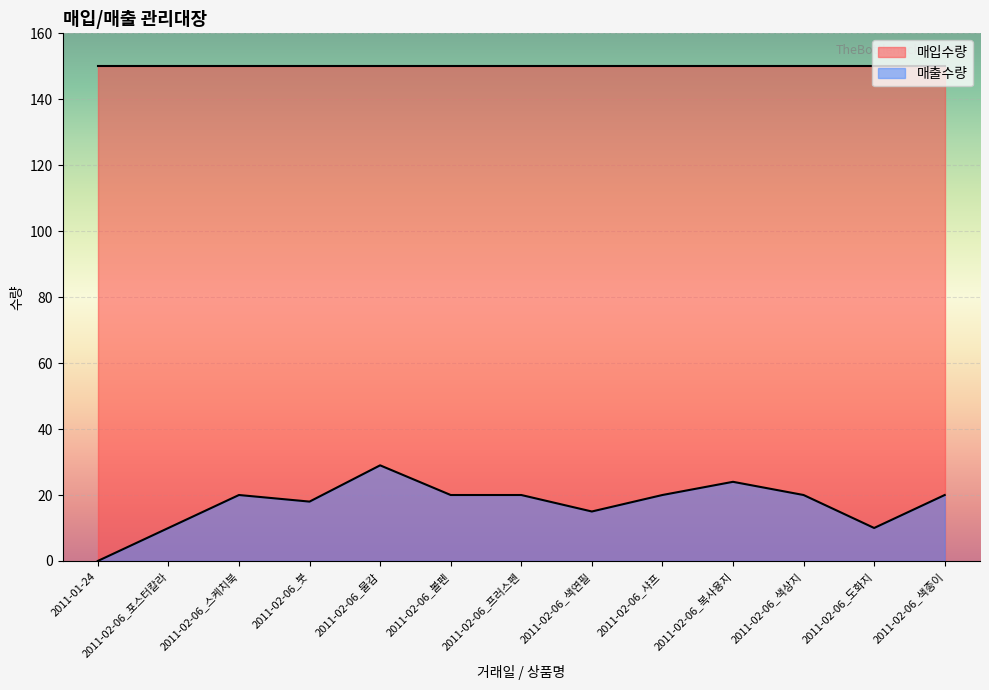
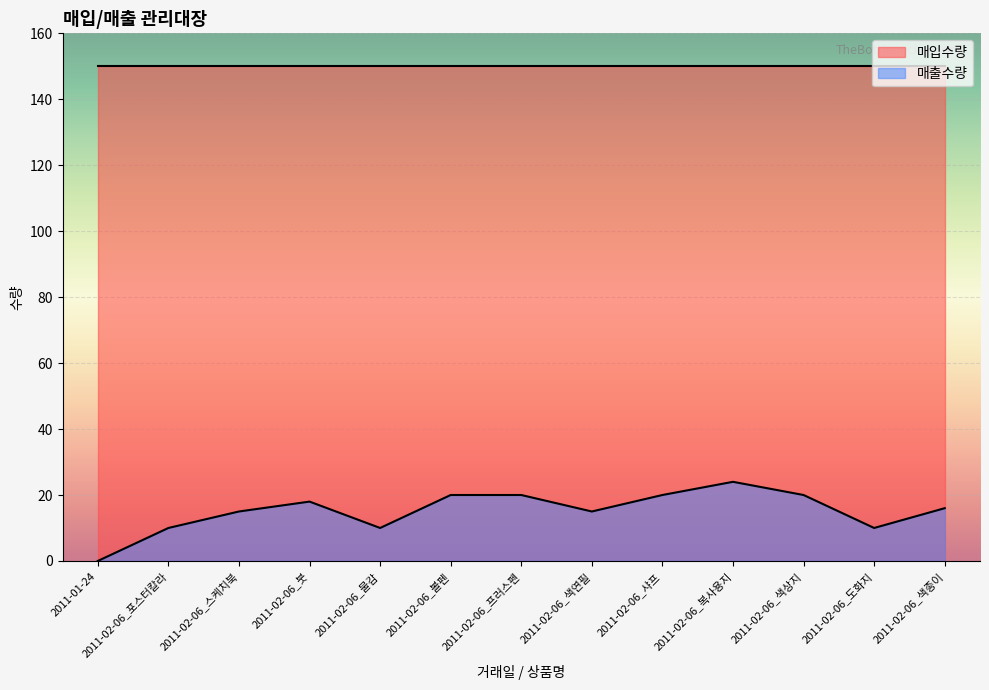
매출수량, 2011-02-06_스케치북: 20 -> 15
매출수량, 2011-02-06_물감: 29 -> 10
매출수량, 2011-02-06_색종이: 20 -> 16
